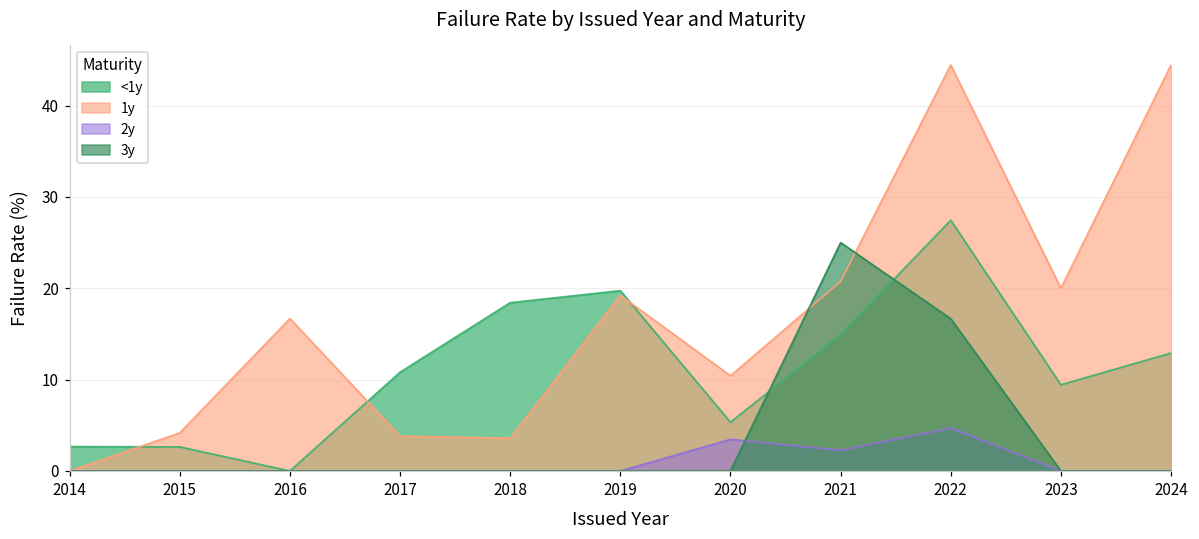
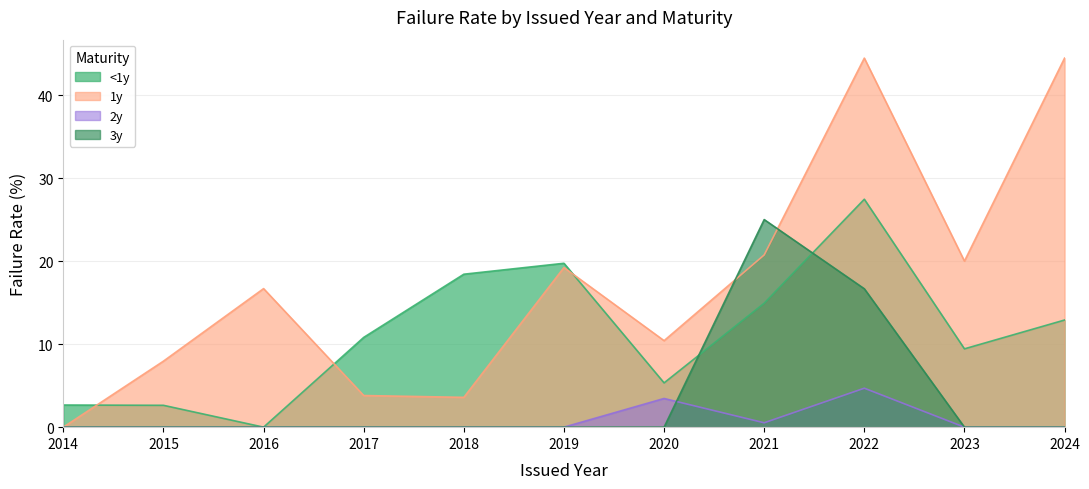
1y, 2015: 4 -> 8
2y, 2021: 2 -> 1
